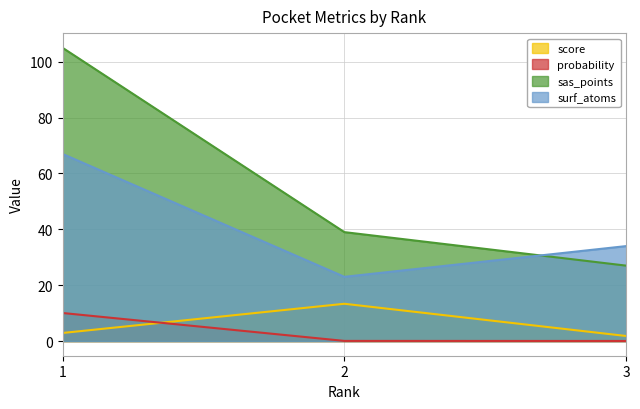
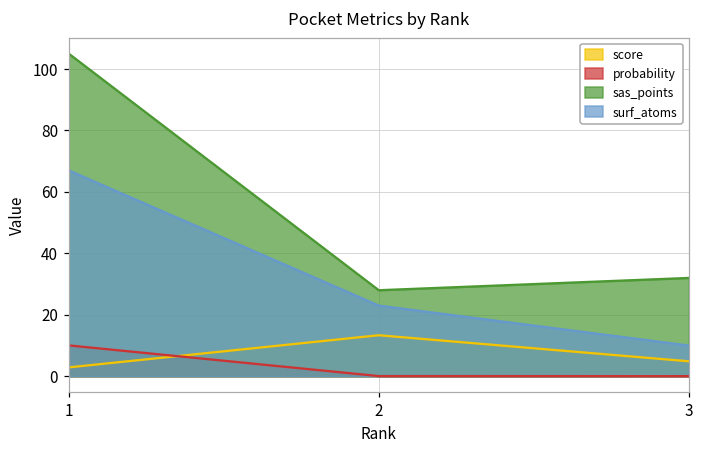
sas_points, 2: 39 -> 28
score, 3: 2 -> 5
sas_points, 3: 27 -> 32
surf_atoms, 3: 34 -> 10
